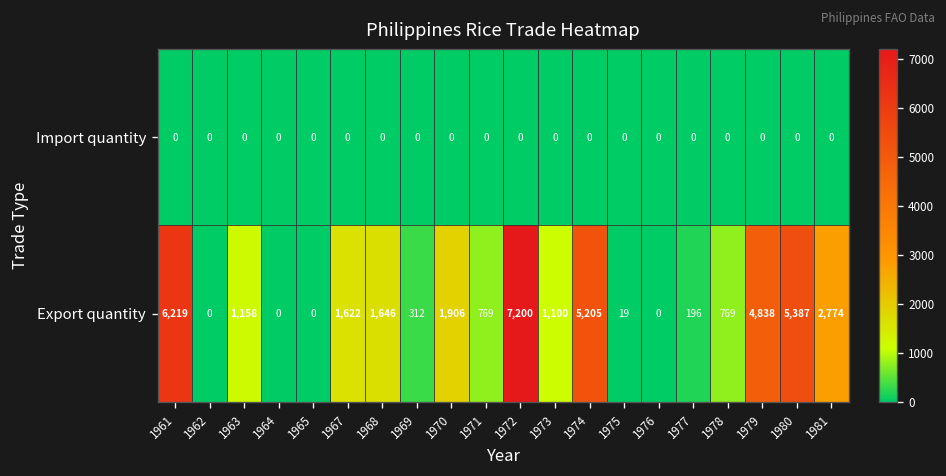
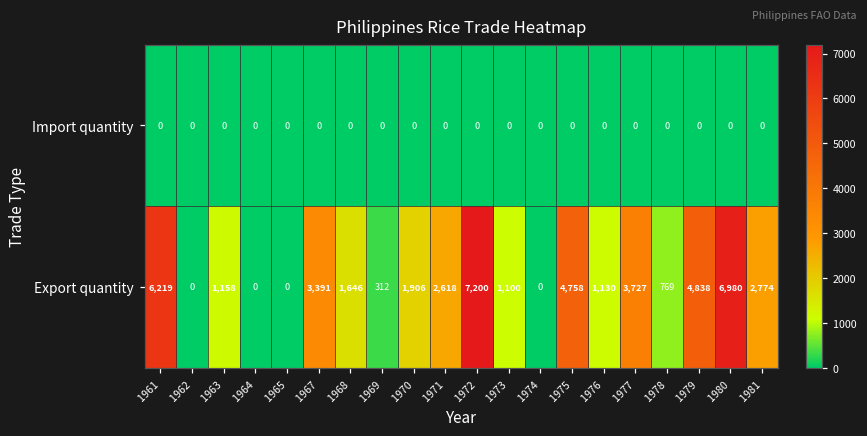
Export quantity, 1967: 1,622 -> 3,391
Export quantity, 1971: 769 -> 2,618
Export quantity, 1974: 5,205 -> 0
Export quantity, 1975: 19 -> 4,758
Export quantity, 1976: 0 -> 1,130
Export quantity, 1977: 196 -> 3,727
Export quantity, 1980: 5,387 -> 6,980
